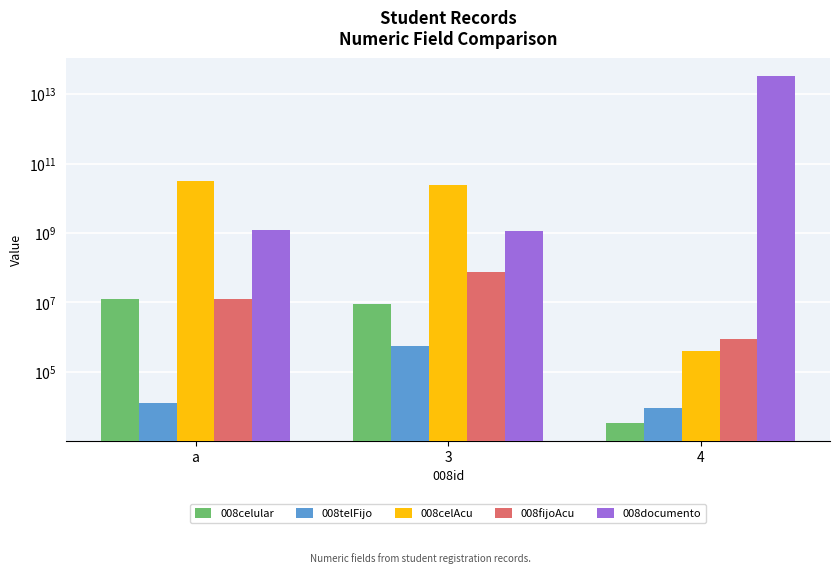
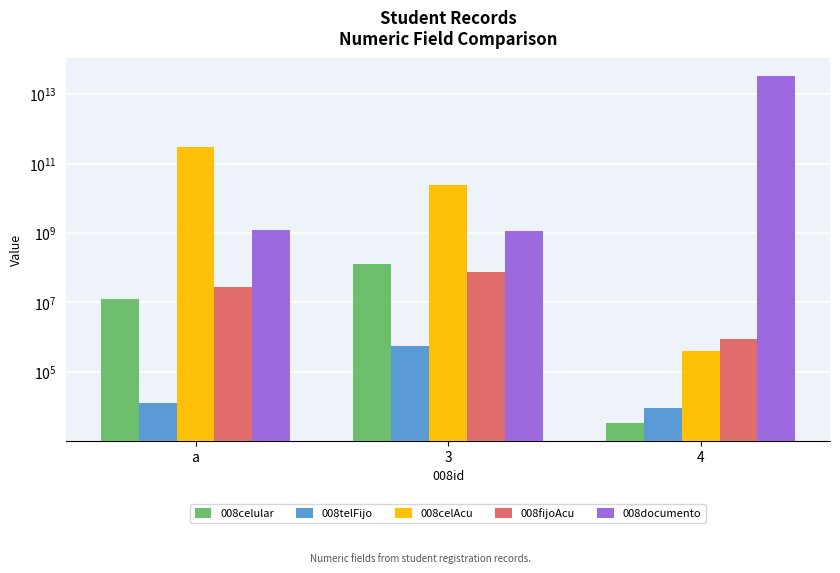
008celAcu, a: 30000000000 -> 300000000000
008fijoAcu, a: 12000000 -> 30000000
008celular, 3: 9000000 -> 120000000
